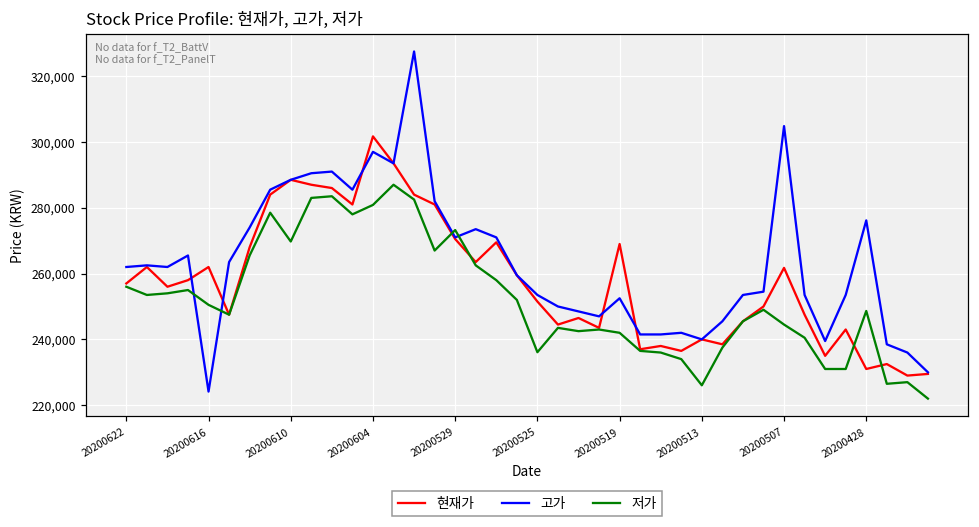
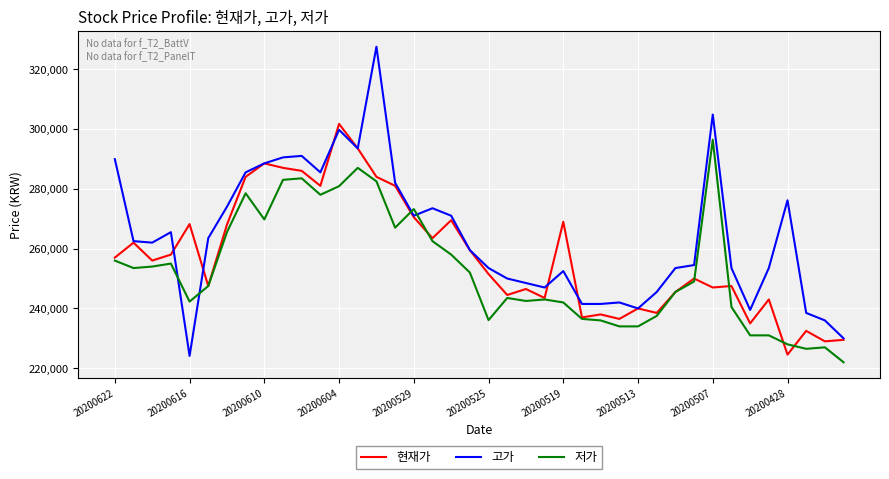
고가, 20200622: 262,000 -> 290,000
현재가, 20200616: 262,000 -> 268,000
저가, 20200616: 251,000 -> 242,000
고가, 20200604: 297,000 -> 300,000
저가, 20200513: 226,000 -> 234,000
현재가, 20200507: 262,000 -> 247,000
저가, 20200507: 245,000 -> 296,000
현재가, 20200428: 231,000 -> 225,000
저가, 20200428: 249,000 -> 228,000
